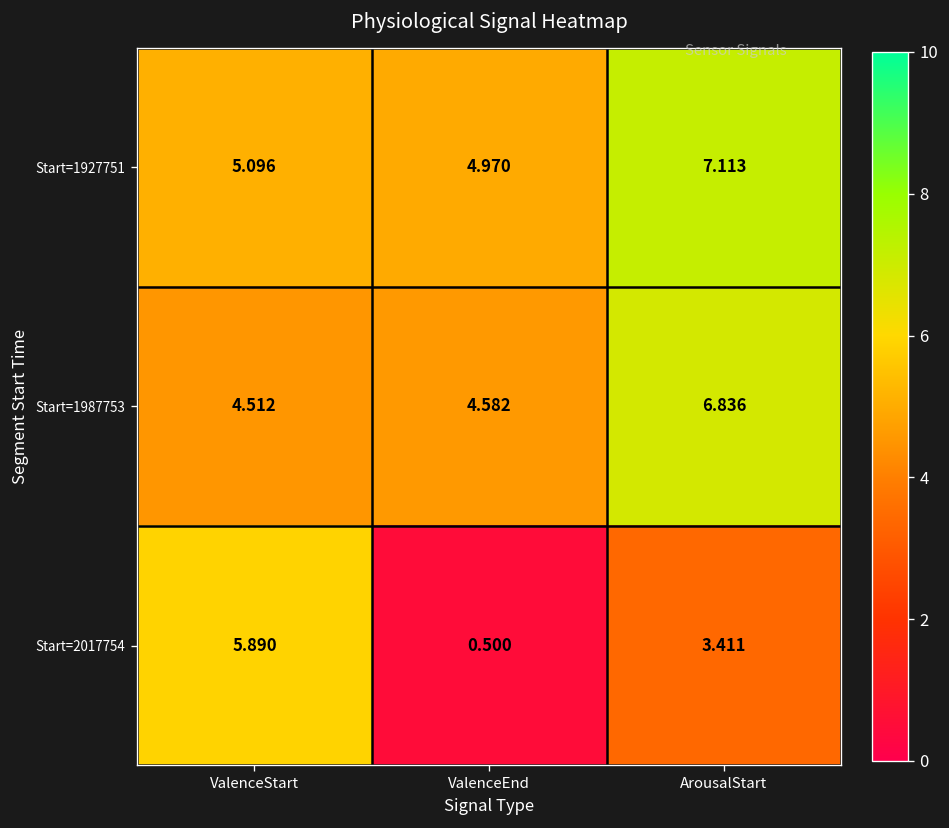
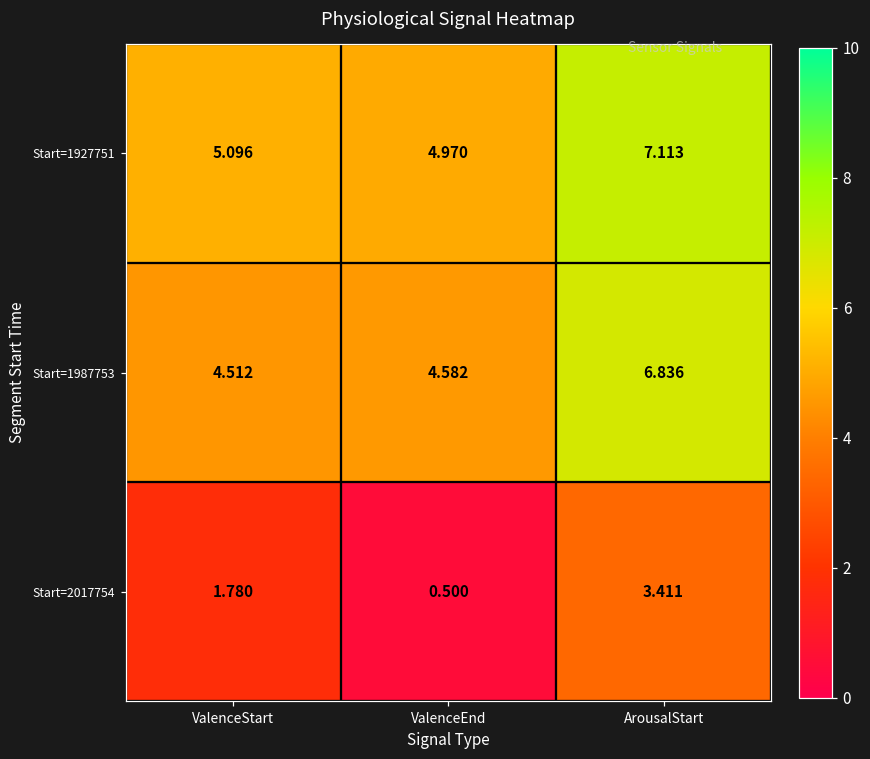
Start=2017754, ValenceStart: 5.890 -> 1.780
